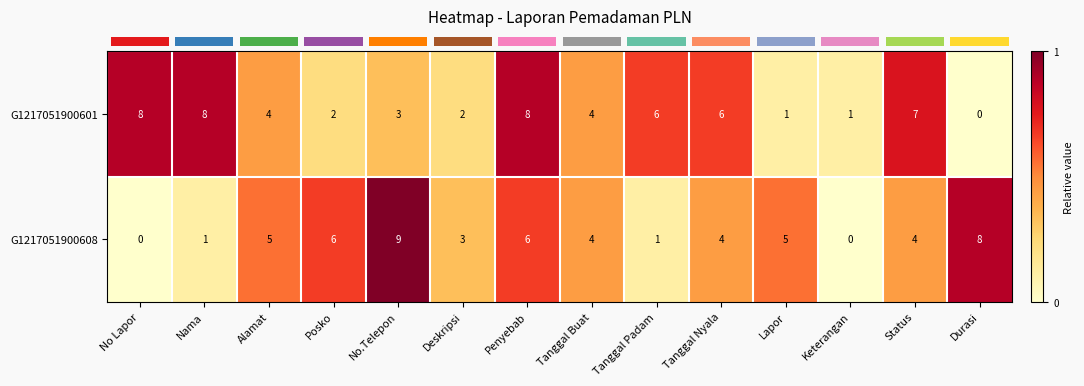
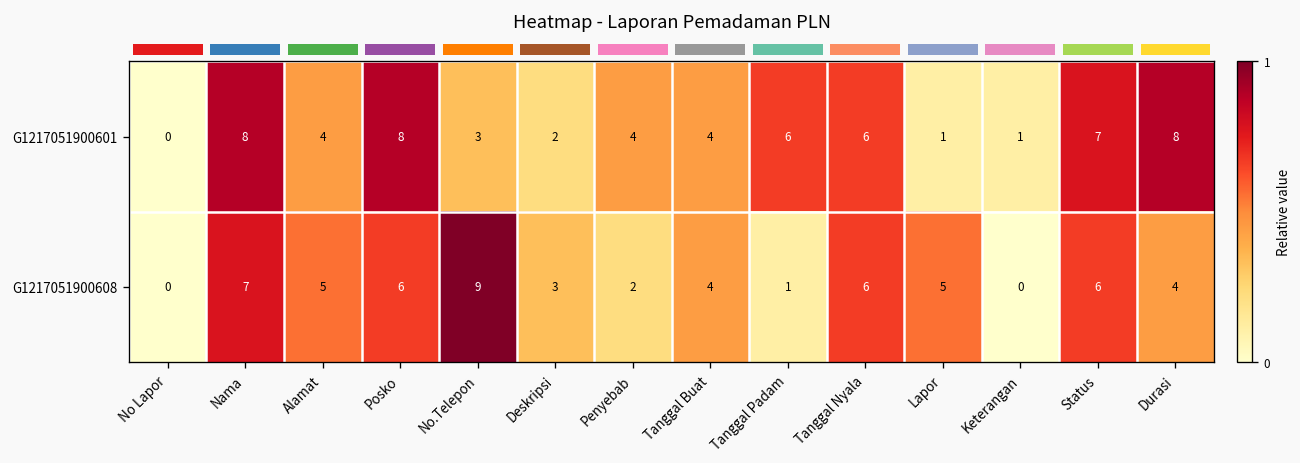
G1217051900601, No Lapor: 8 -> 0
G1217051900601, Posko: 2 -> 8
G1217051900601, Penyebab: 8 -> 4
G1217051900601, Durasi: 0 -> 8
G1217051900608, Nama: 1 -> 7
G1217051900608, Penyebab: 6 -> 2
G1217051900608, Tanggal Nyala: 4 -> 6
G1217051900608, Status: 4 -> 6
G1217051900608, Durasi: 8 -> 4
